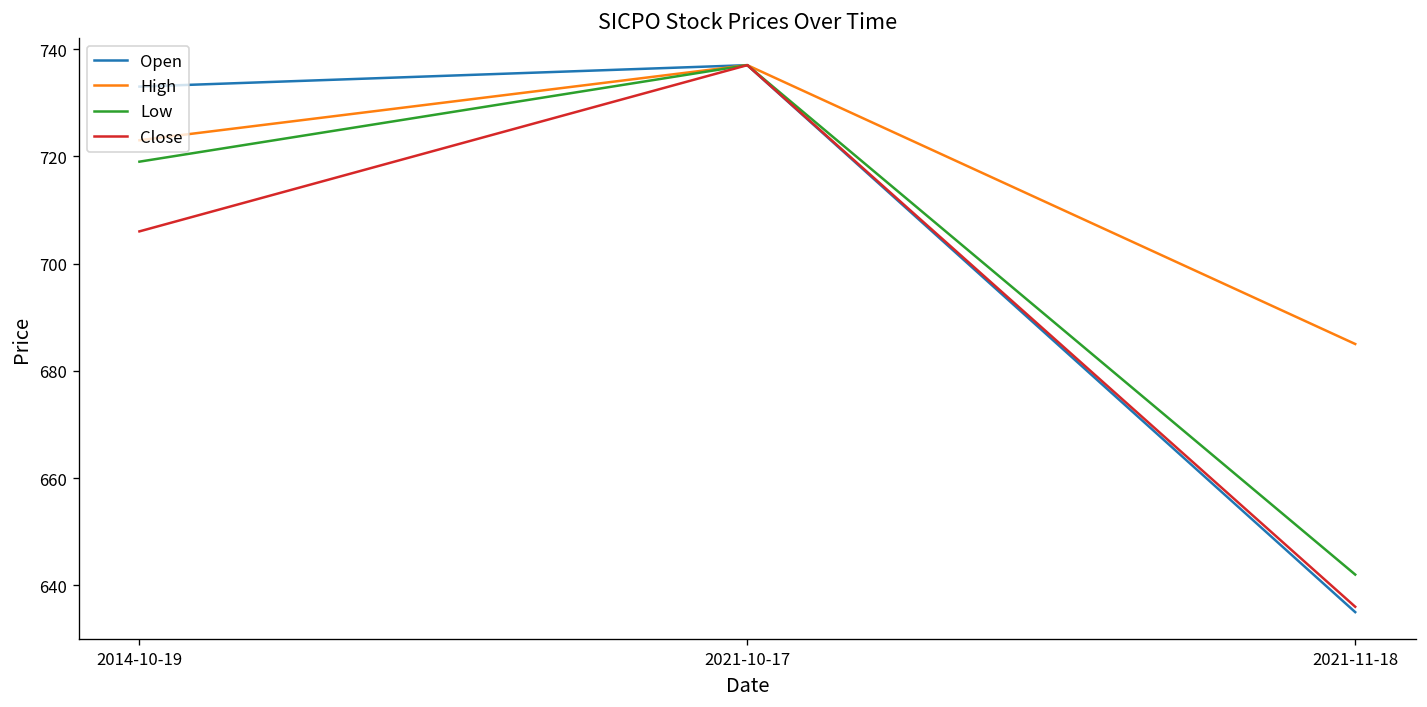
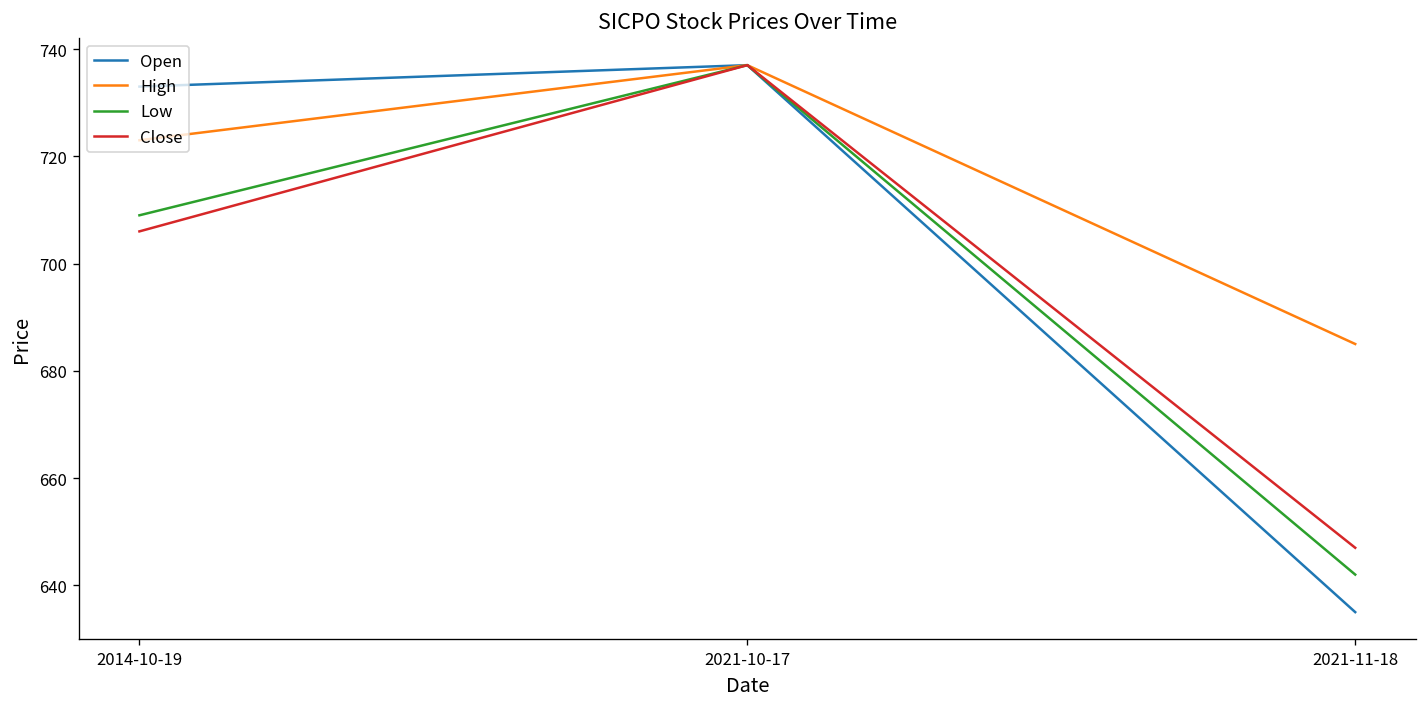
Low, 2014-10-19: 719 -> 709
Close, 2021-11-18: 636 -> 647
